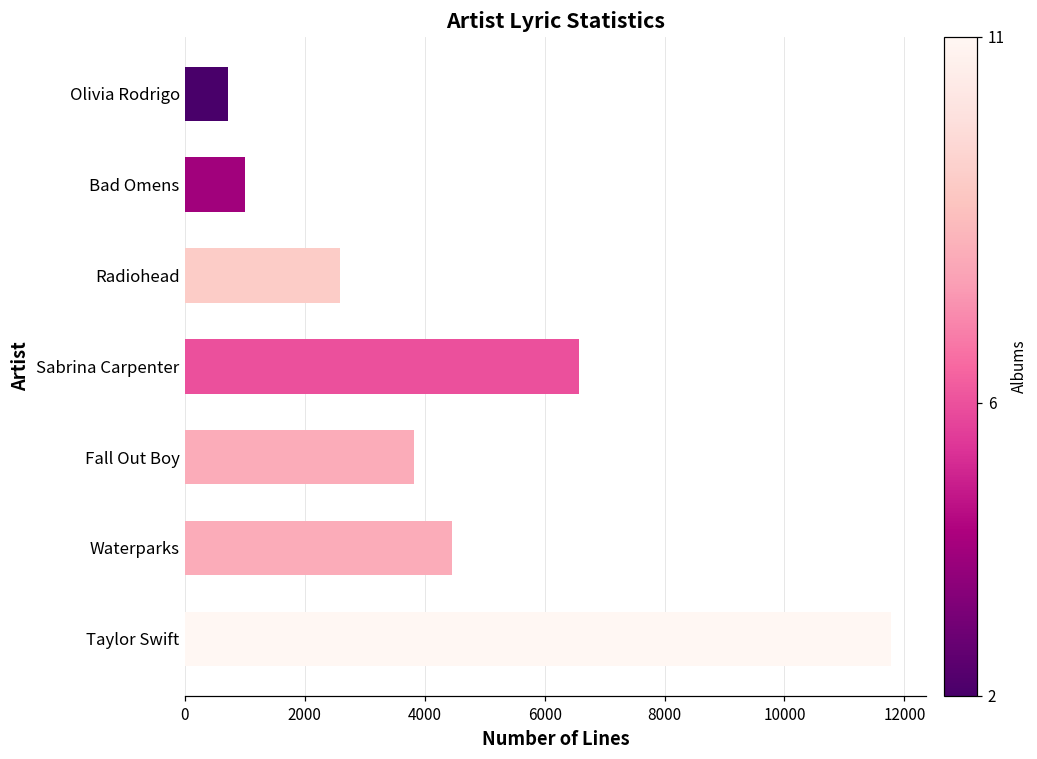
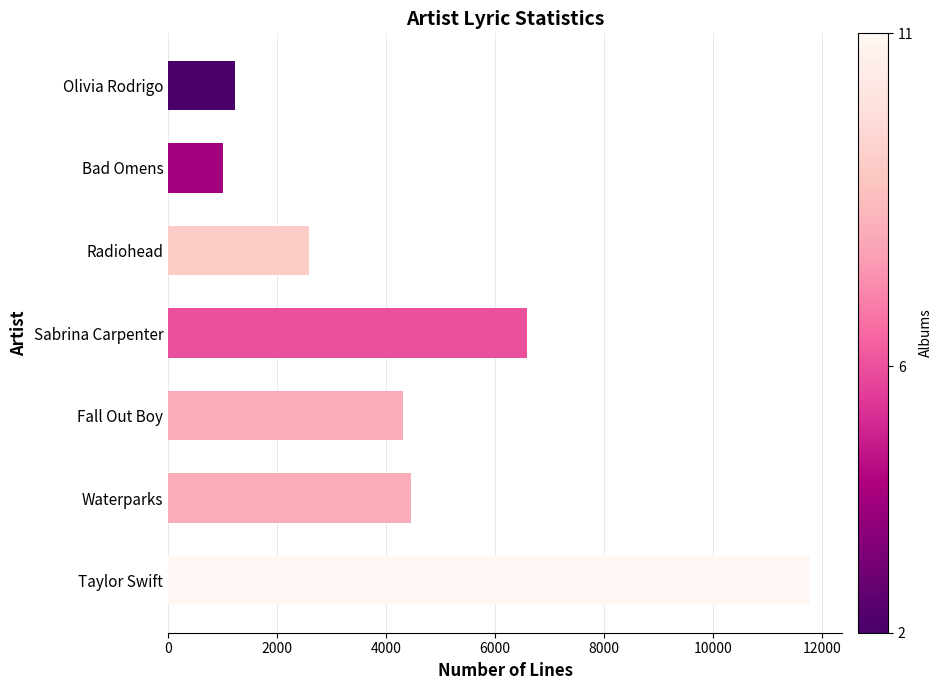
Olivia Rodrigo: 700 -> 1200
Fall Out Boy: 3800 -> 4300
